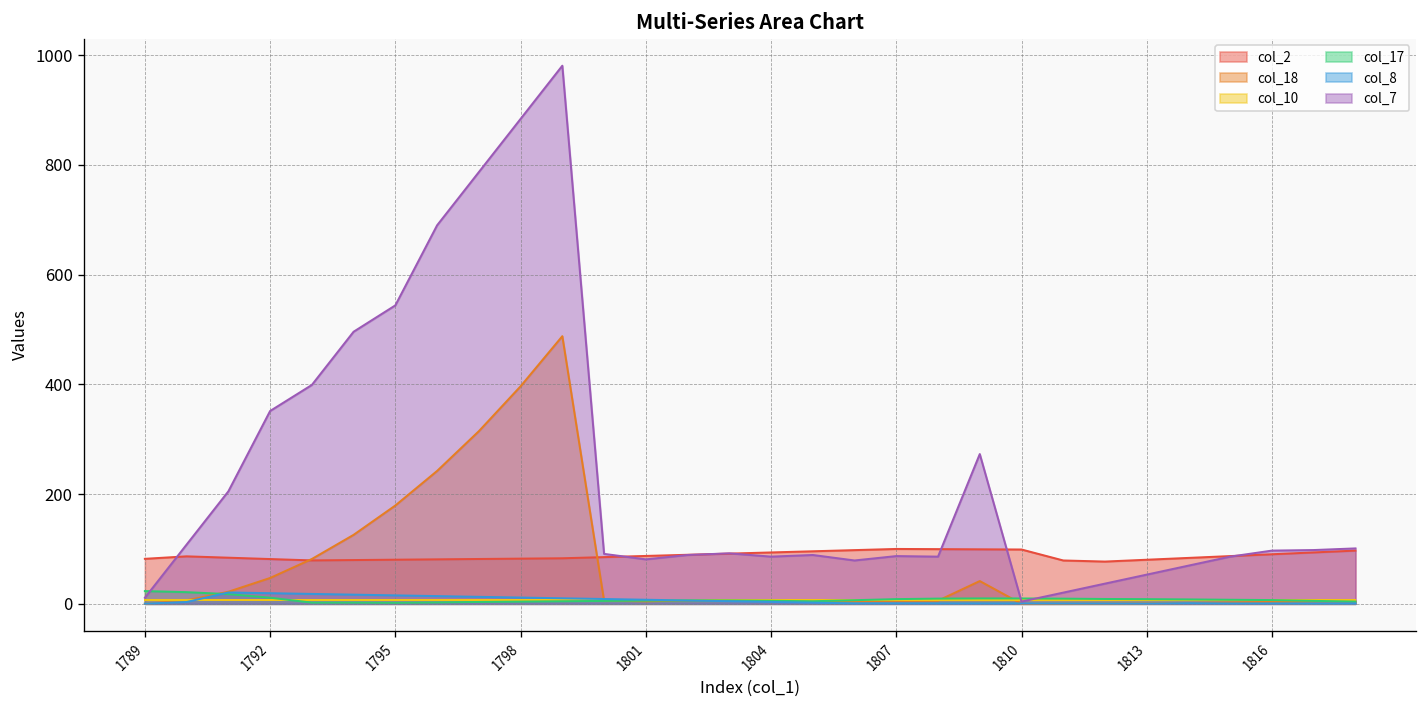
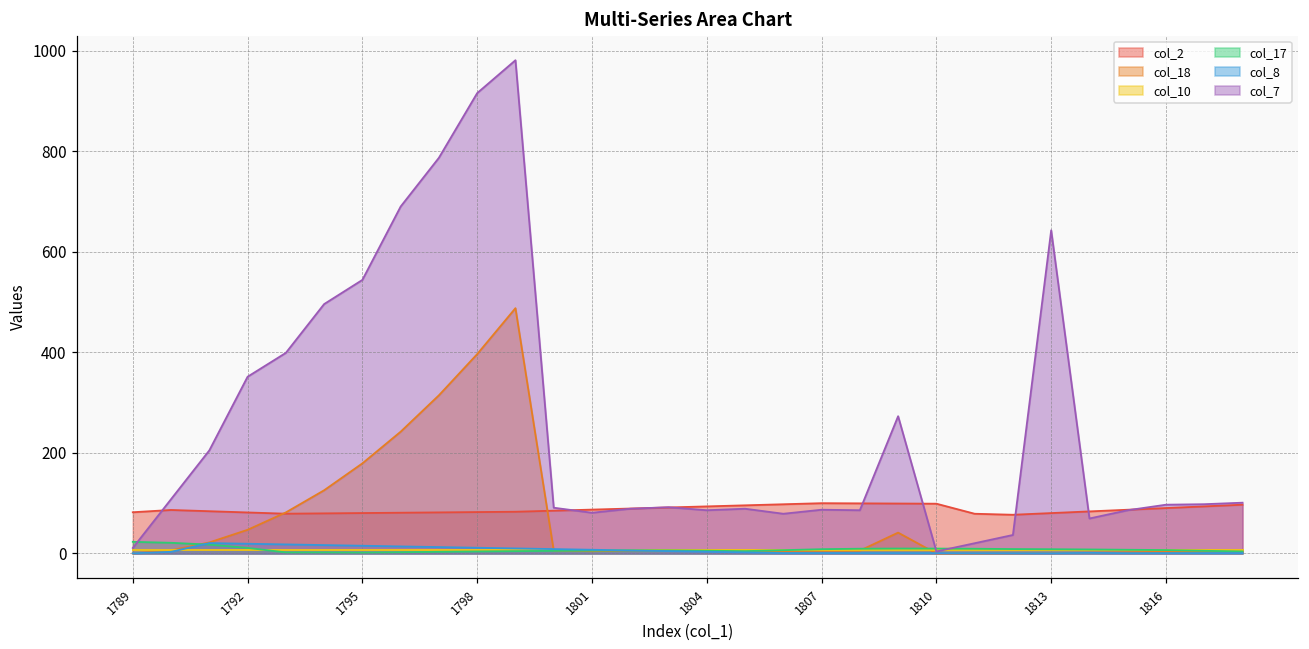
col_7, 1798: 880 -> 920
col_7, 1813: 50 -> 640
